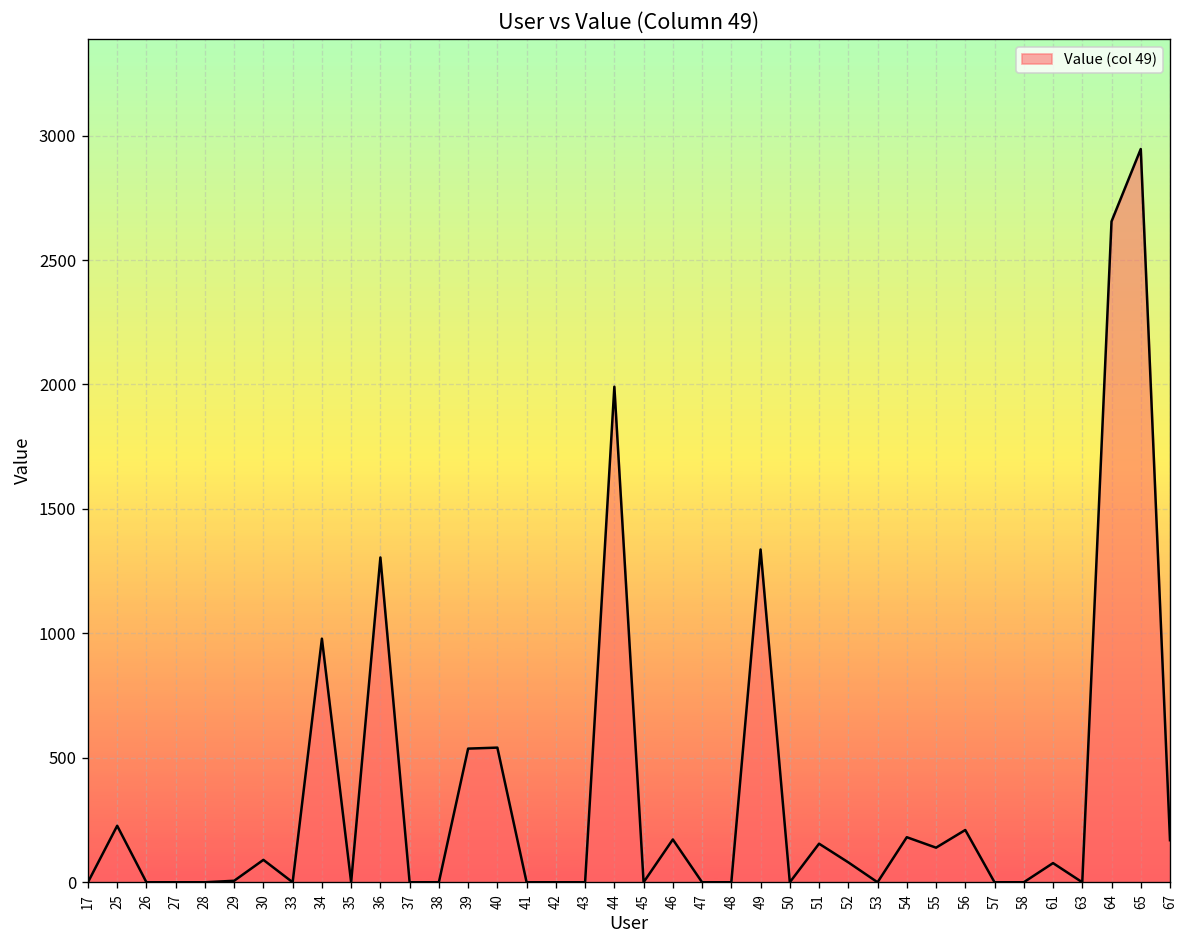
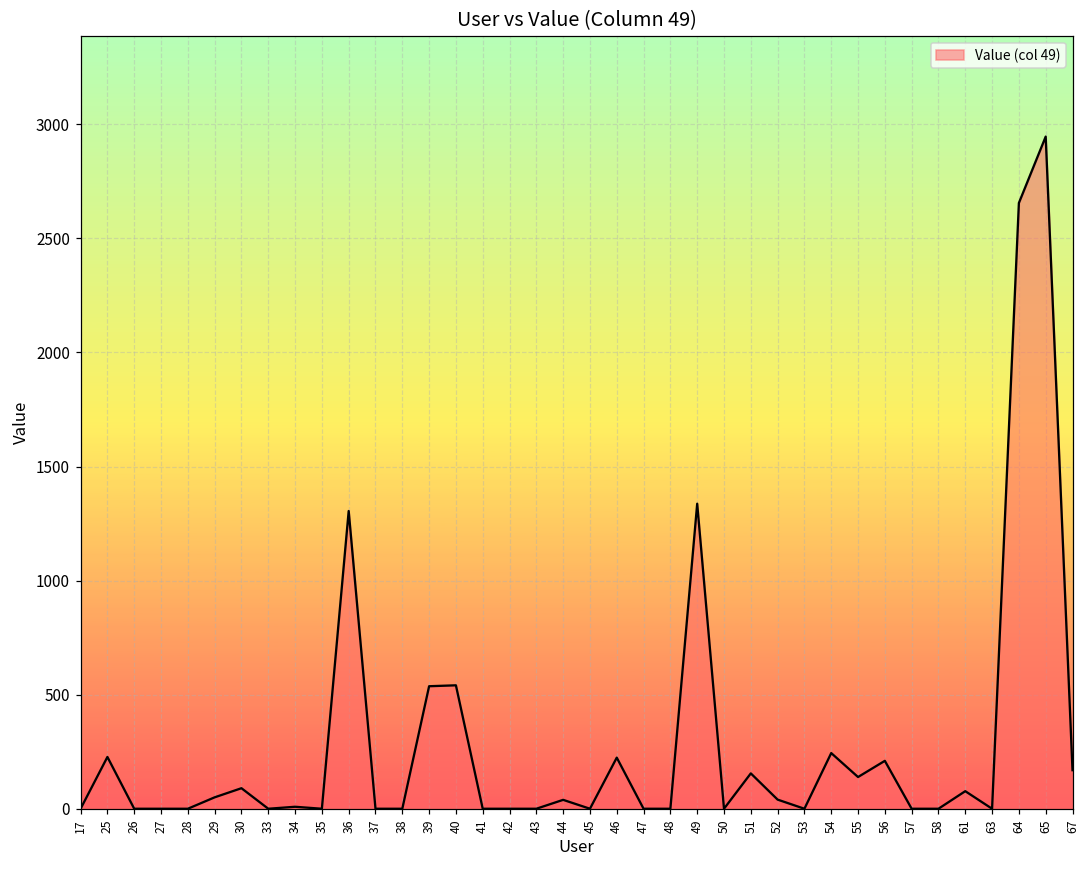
29: 10 -> 50
34: 980 -> 10
44: 1990 -> 40
46: 170 -> 220
52: 80 -> 40
54: 180 -> 240
